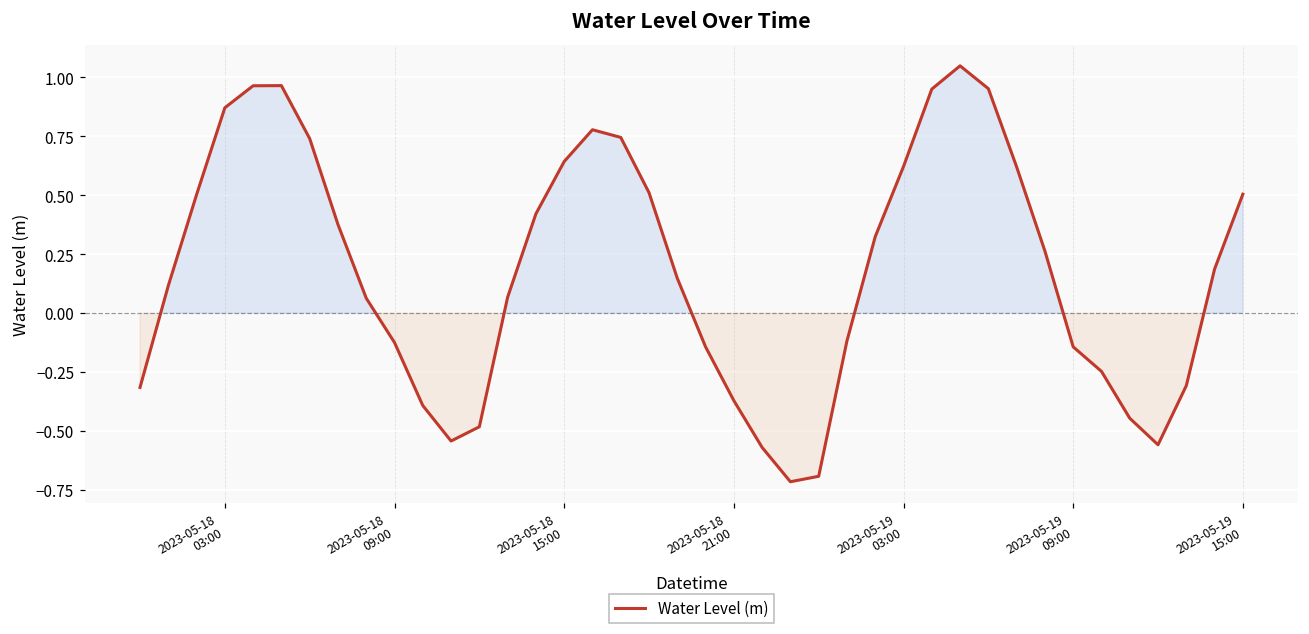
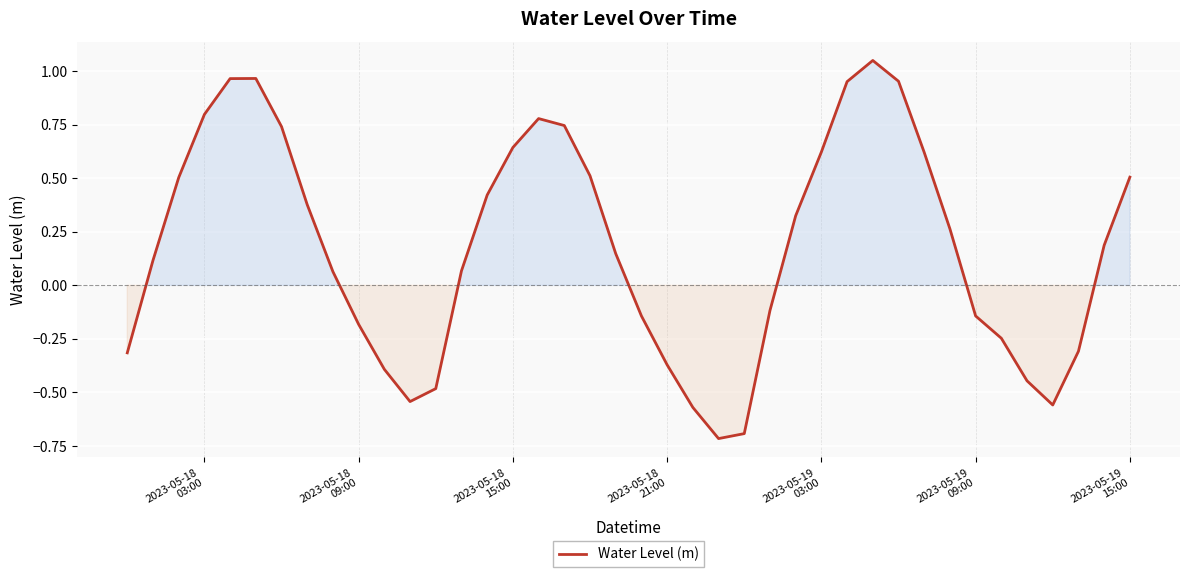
2023-05-18 03:00: 0.87 -> 0.80
2023-05-18 09:00: -0.12 -> -0.18
